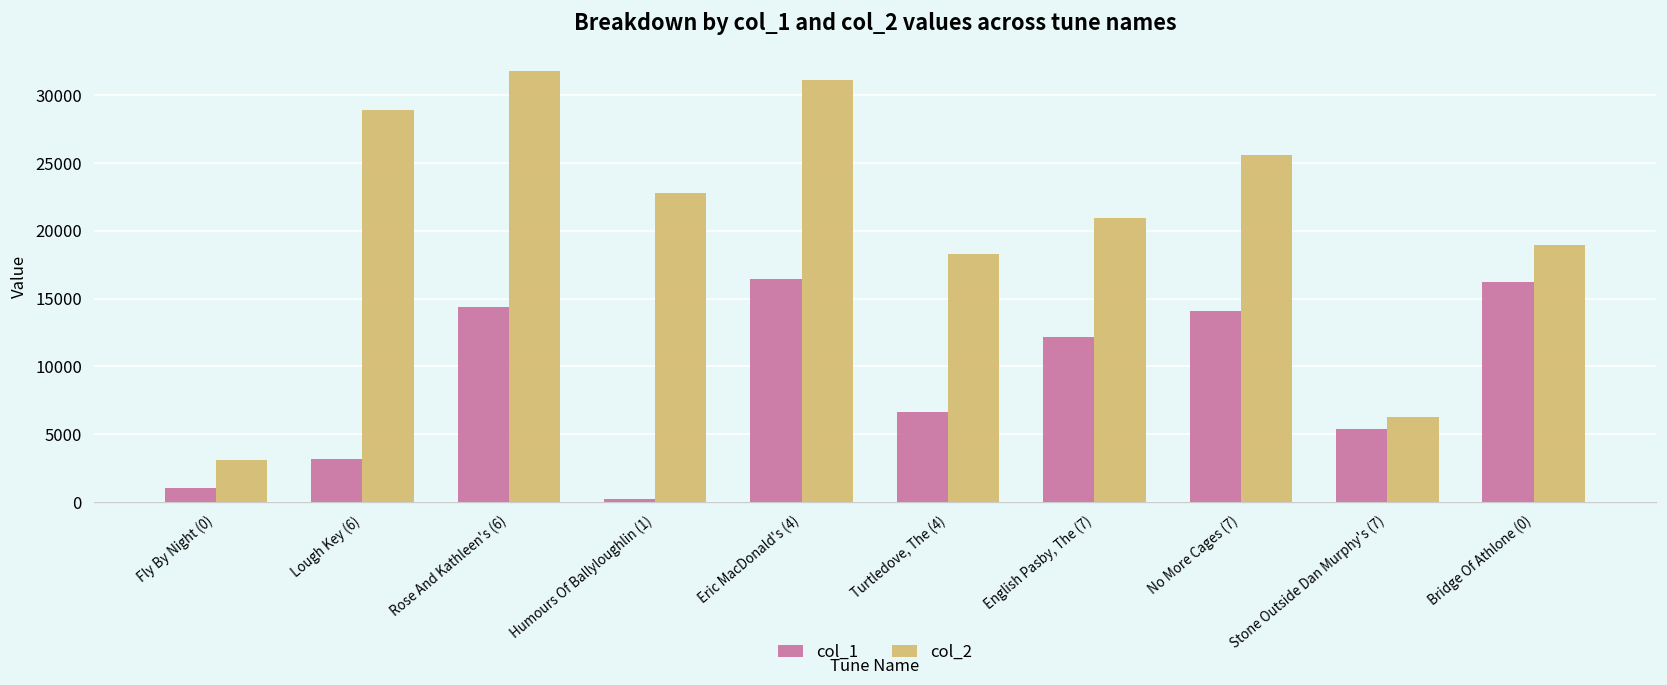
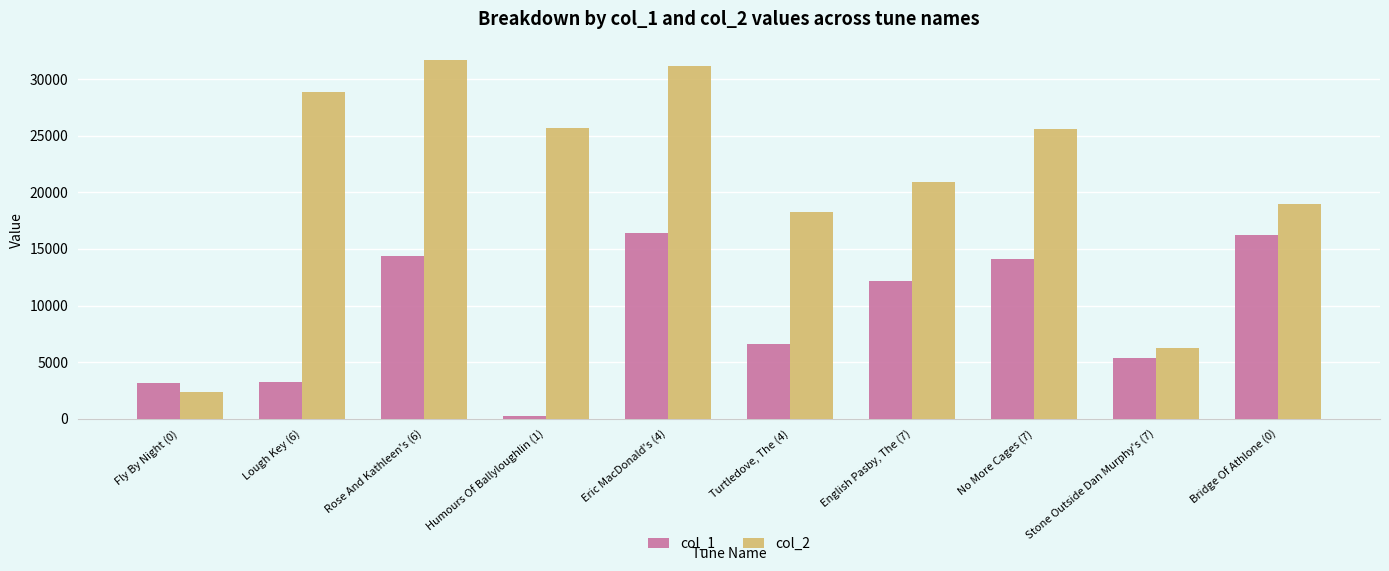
col_1, Fly By Night (0): 1100 -> 3100
col_2, Fly By Night (0): 3100 -> 2300
col_2, Humours Of Ballyloughlin (1): 22800 -> 25700
